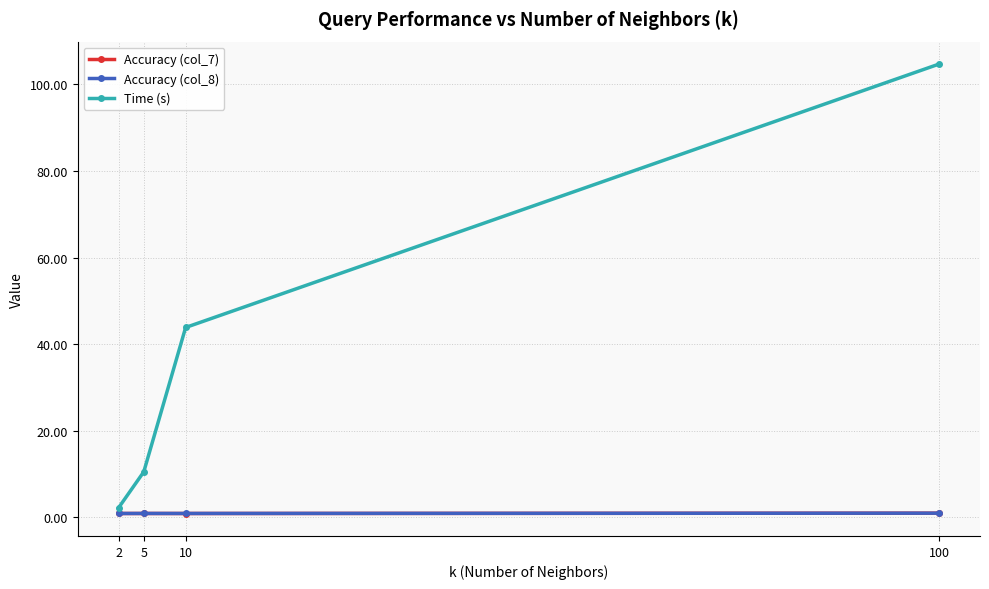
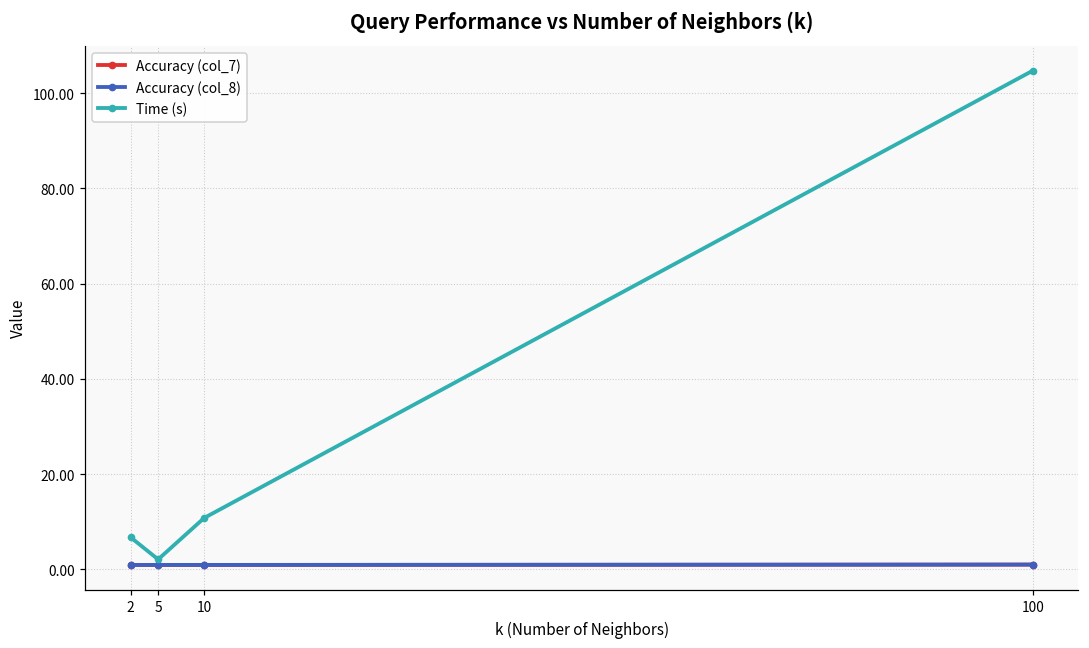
Time (s), 2: 2 -> 7
Time (s), 5: 11 -> 2
Time (s), 10: 44 -> 11
